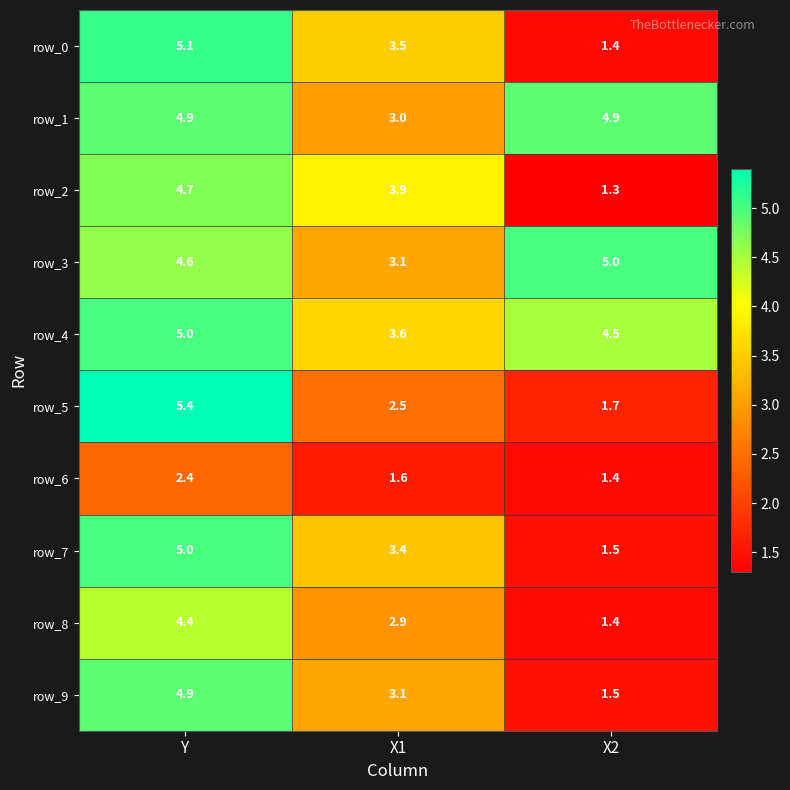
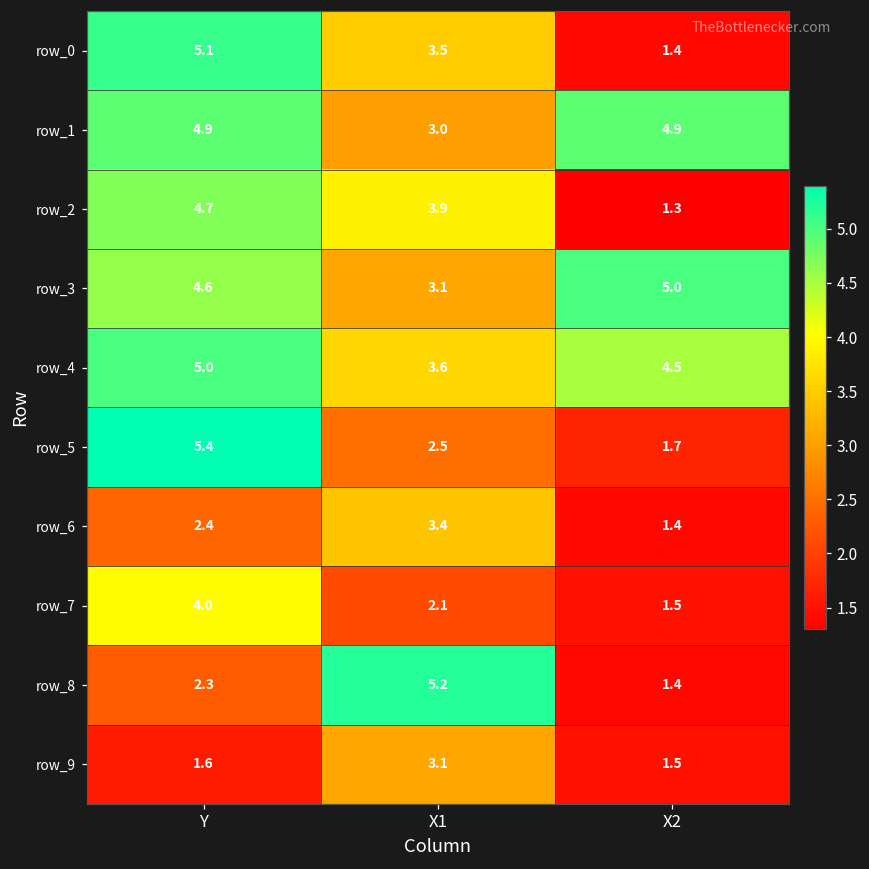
row_6, X1: 1.6 -> 3.4
row_7, Y: 5.0 -> 4.0
row_7, X1: 3.4 -> 2.1
row_8, Y: 4.4 -> 2.3
row_8, X1: 2.9 -> 5.2
row_9, Y: 4.9 -> 1.6
